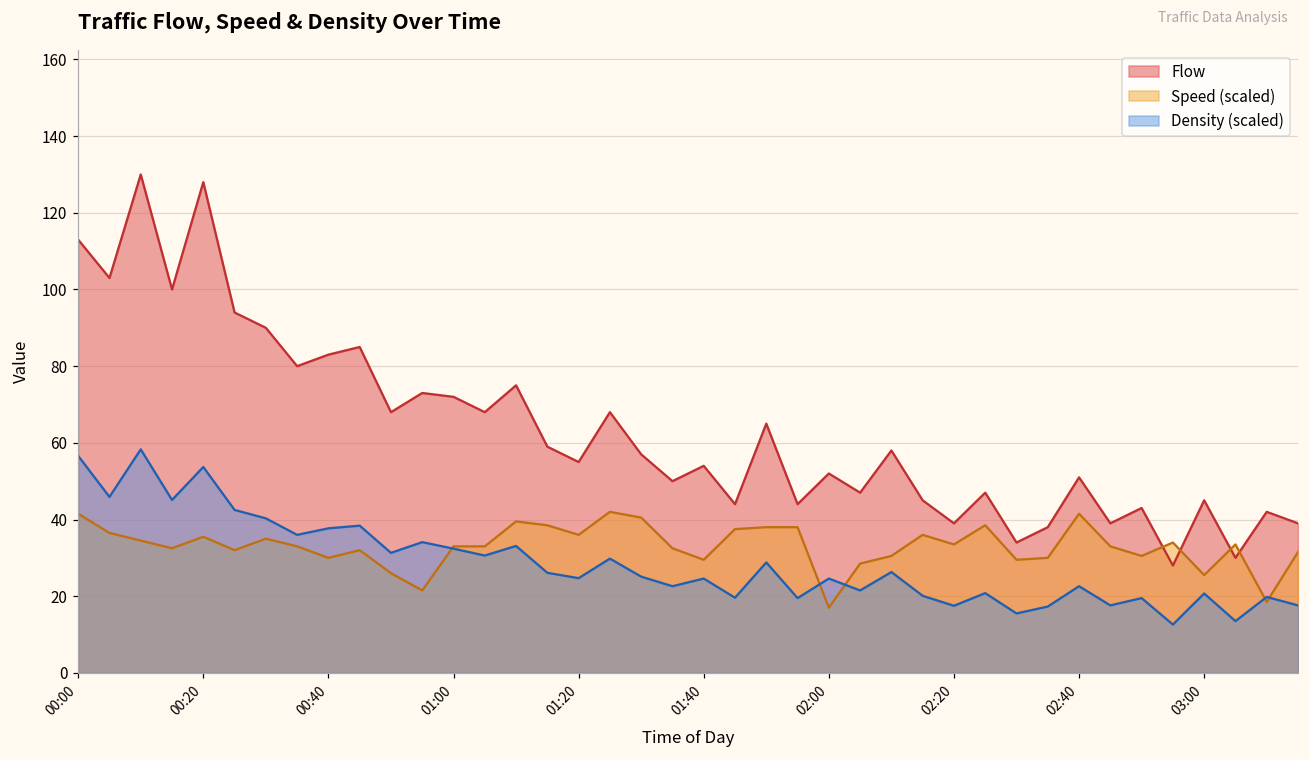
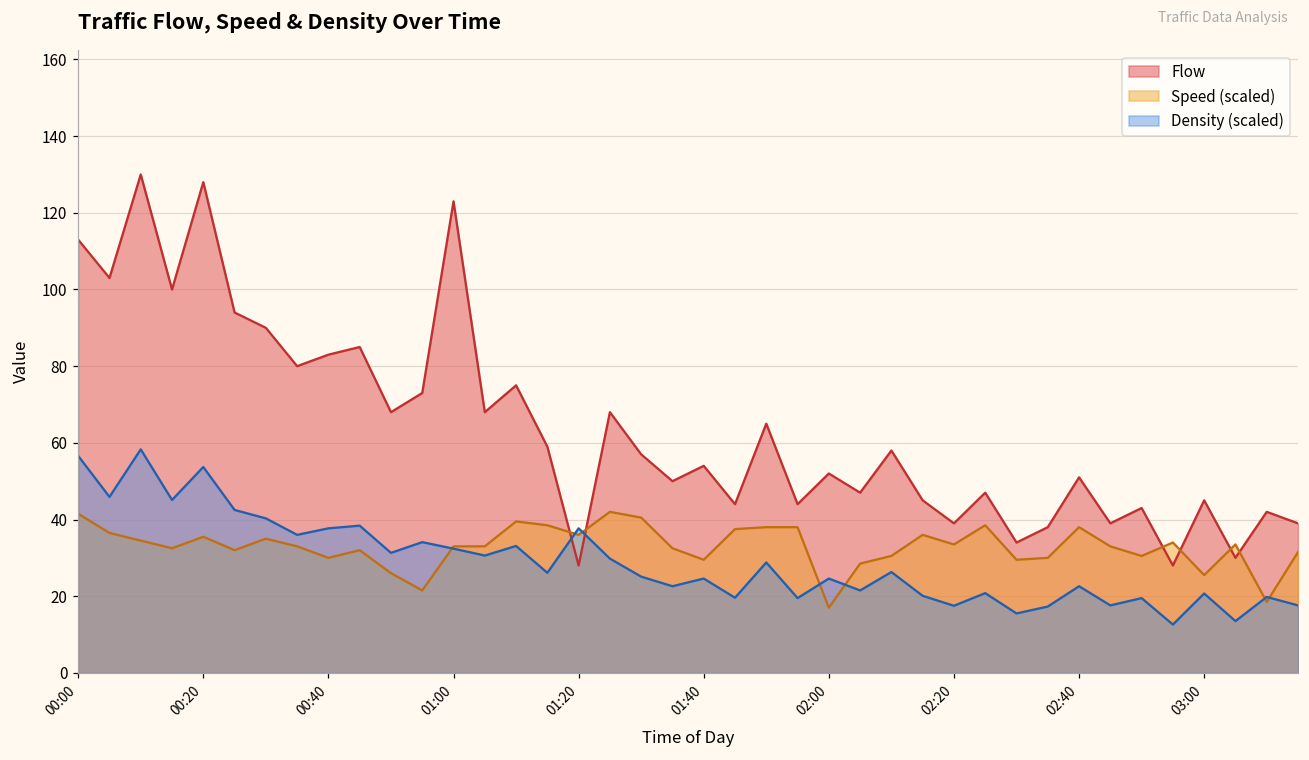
Flow, 01:00: 72 -> 123
Flow, 01:20: 55 -> 28
Density (scaled), 01:20: 25 -> 38
Speed (scaled), 02:40: 41 -> 38
